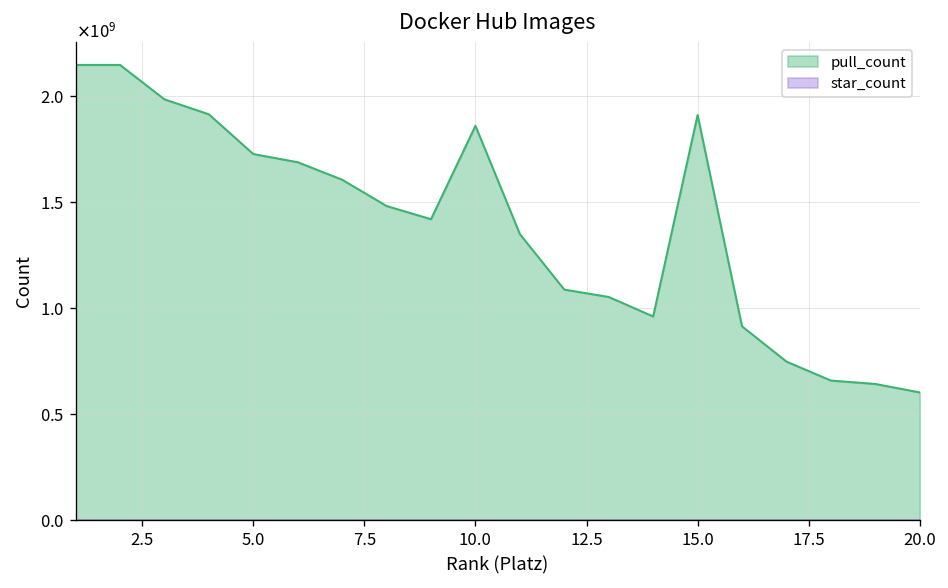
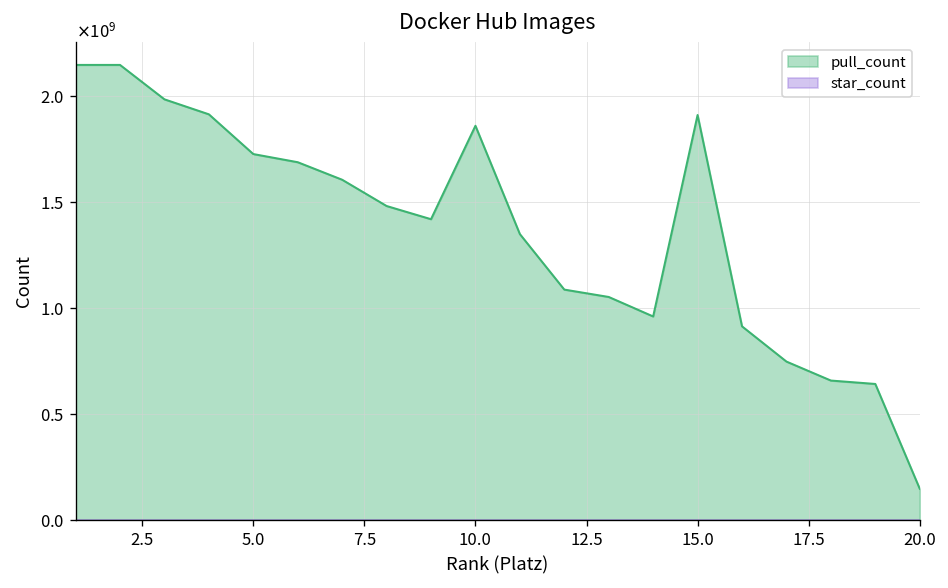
pull_count, 20.0: 600000000 -> 150000000
